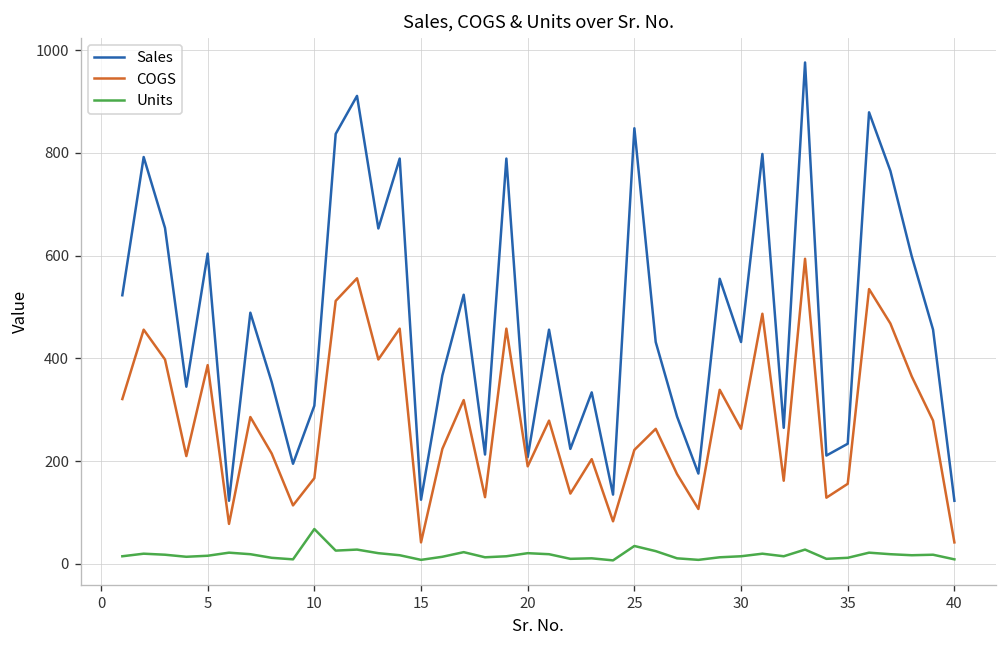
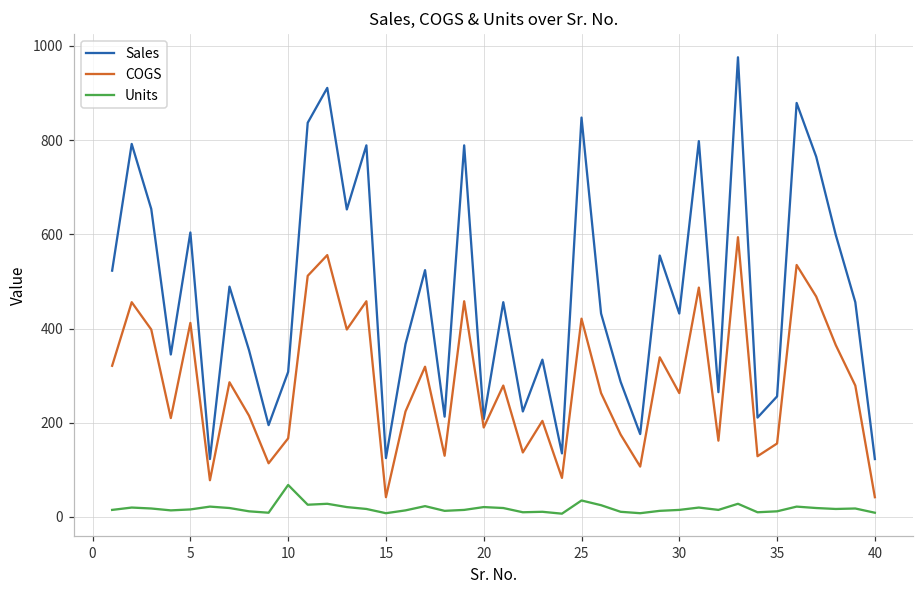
COGS, 5: 390 -> 410
COGS, 25: 220 -> 420
Sales, 35: 230 -> 260
